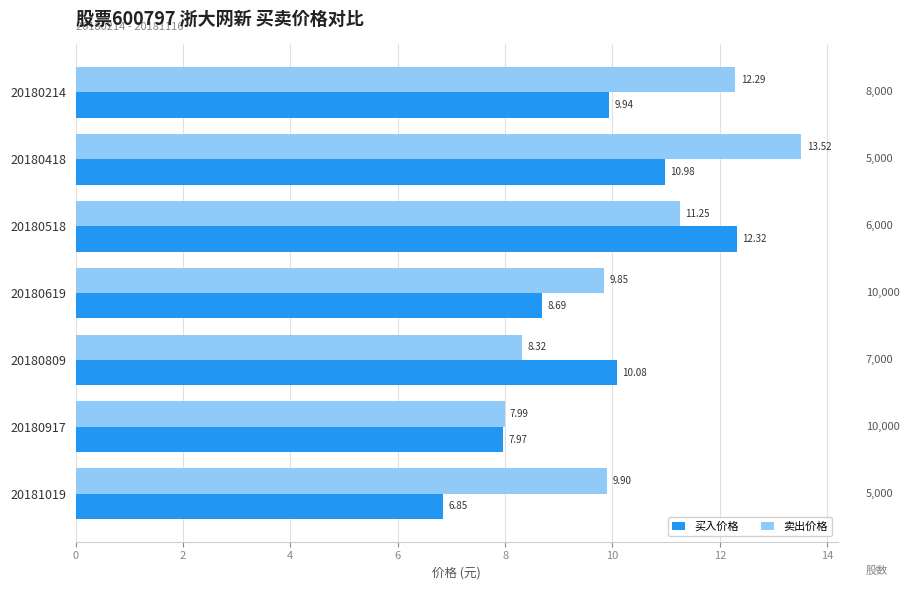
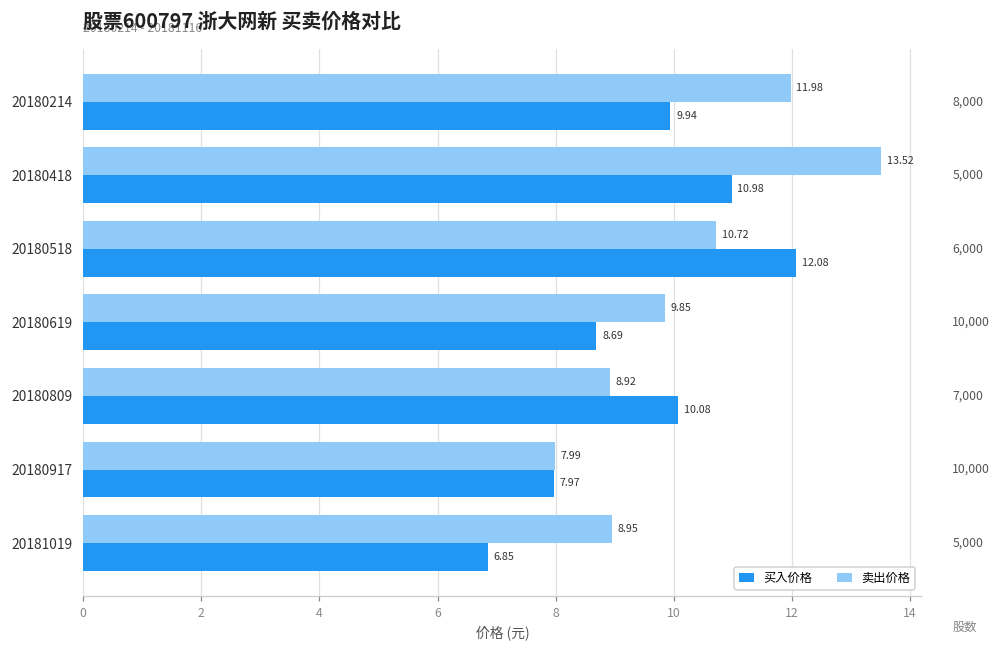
卖出价格, 20180214: 12.29 -> 11.98
卖出价格, 20180518: 11.25 -> 10.72
买入价格, 20180518: 12.32 -> 12.08
卖出价格, 20180809: 8.32 -> 8.92
卖出价格, 20181019: 9.90 -> 8.95
